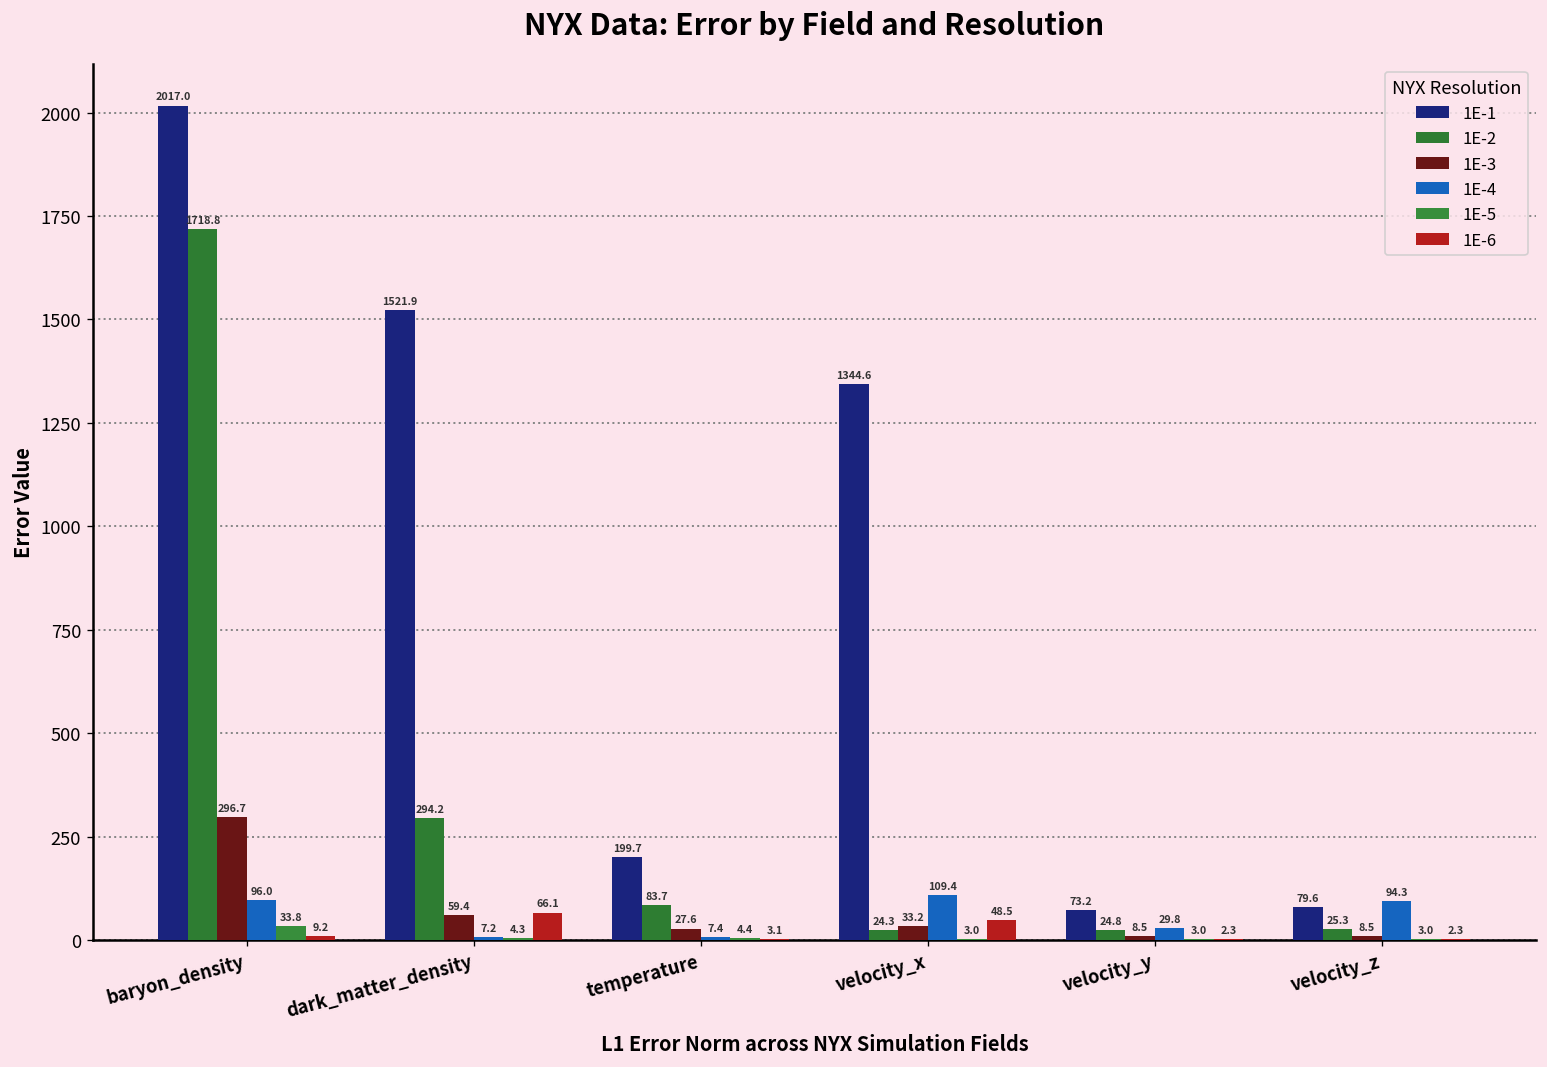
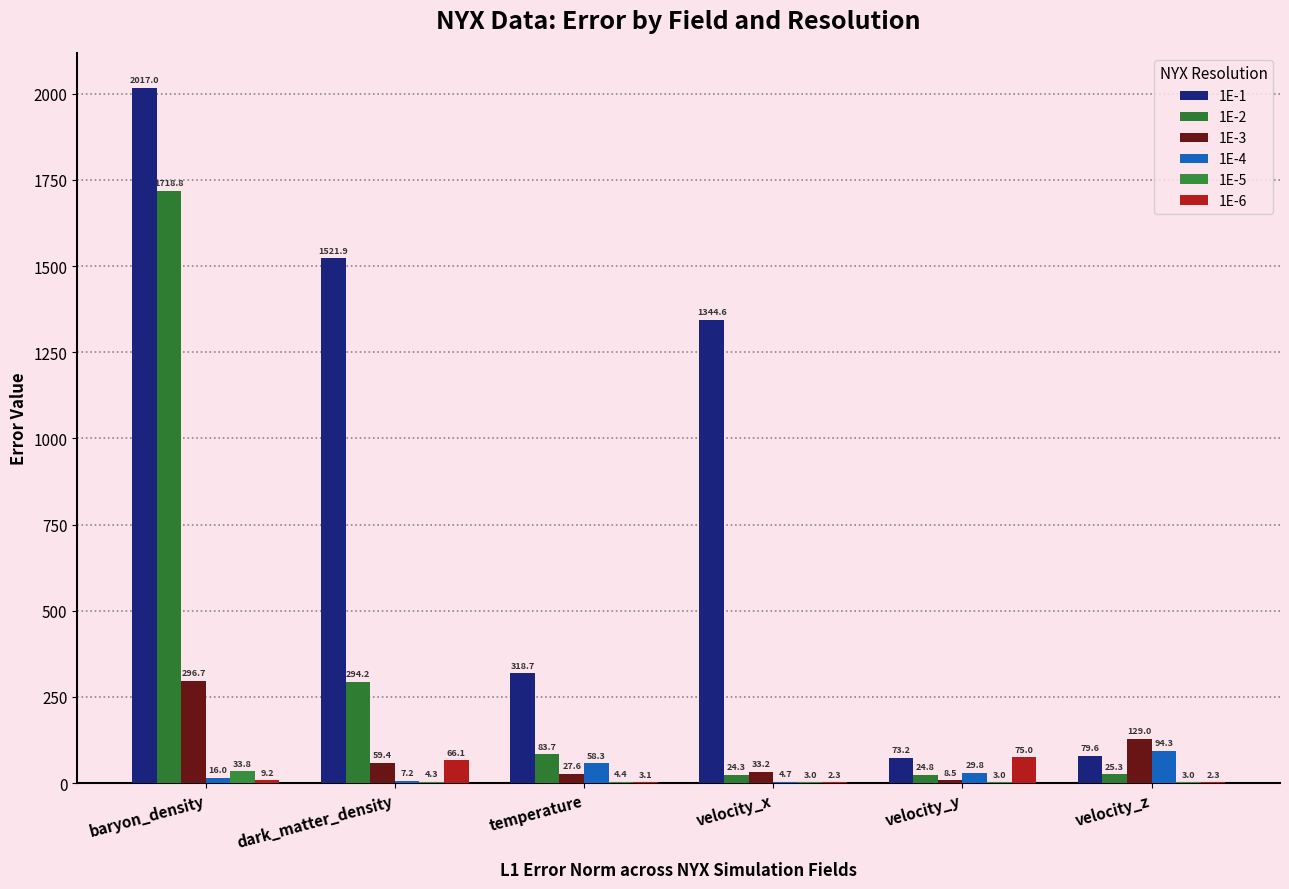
1E-4, baryon_density: 96.0 -> 16.0
1E-1, temperature: 199.7 -> 318.7
1E-4, temperature: 7.4 -> 58.3
1E-4, velocity_x: 109.4 -> 4.7
1E-6, velocity_x: 48.5 -> 2.3
1E-6, velocity_y: 2.3 -> 75.0
1E-3, velocity_z: 8.5 -> 129.0
